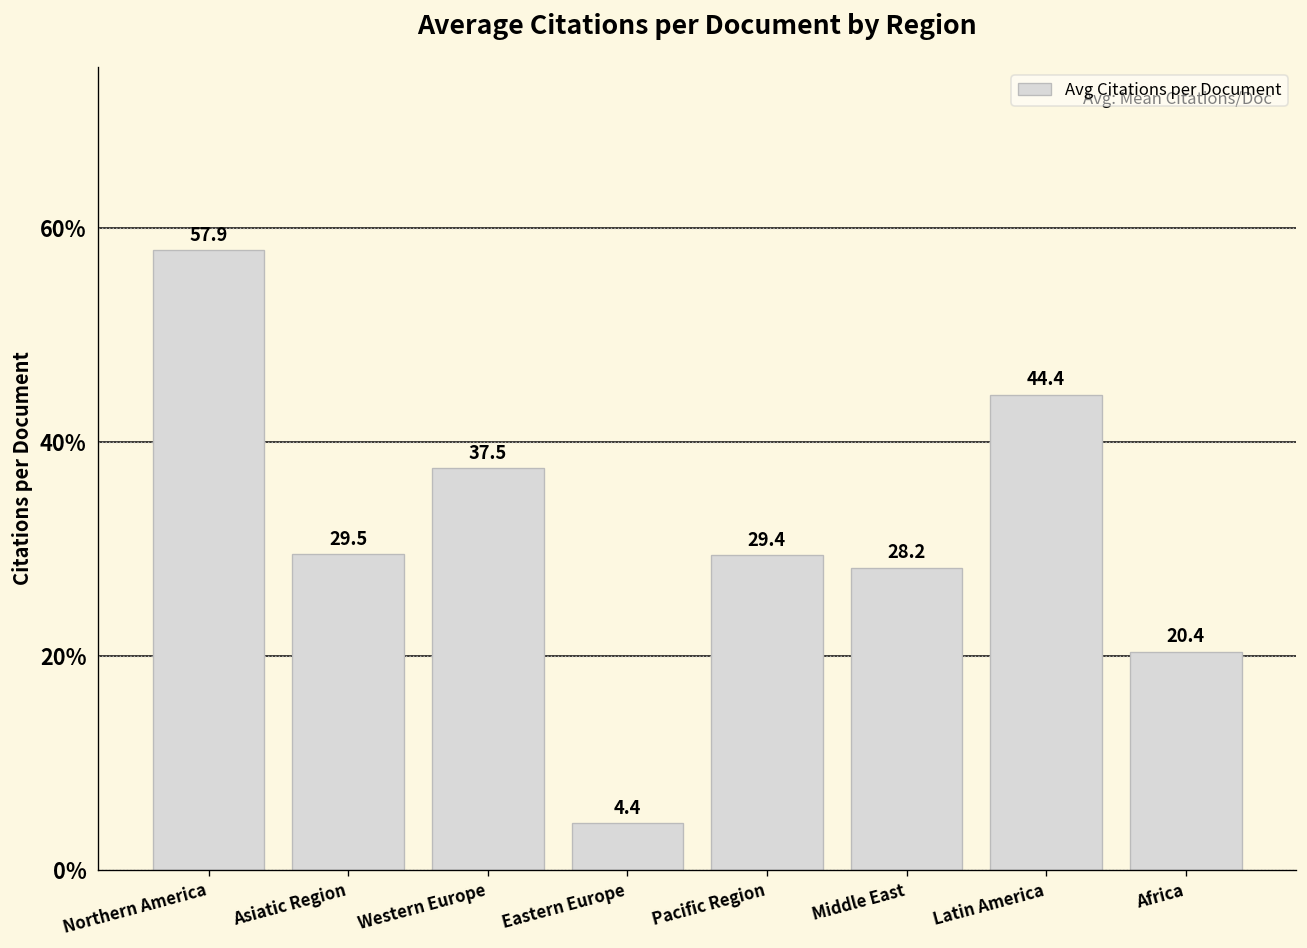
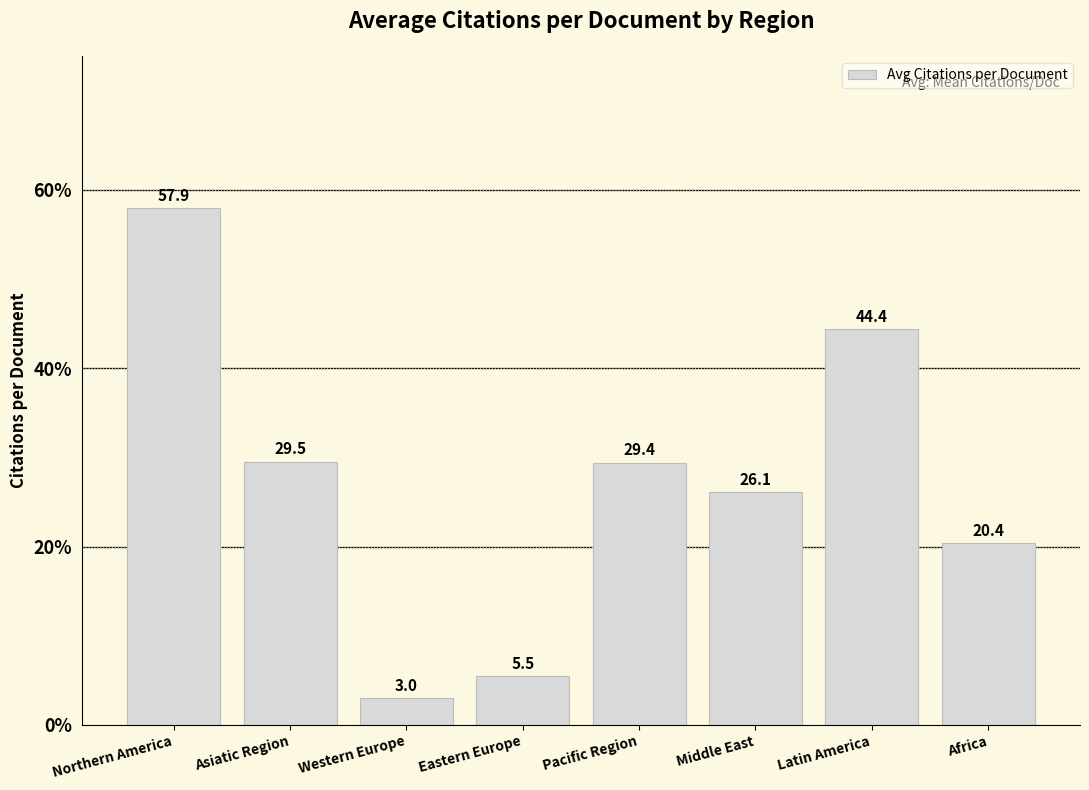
Western Europe: 37.5 -> 3.0
Eastern Europe: 4.4 -> 5.5
Middle East: 28.2 -> 26.1
